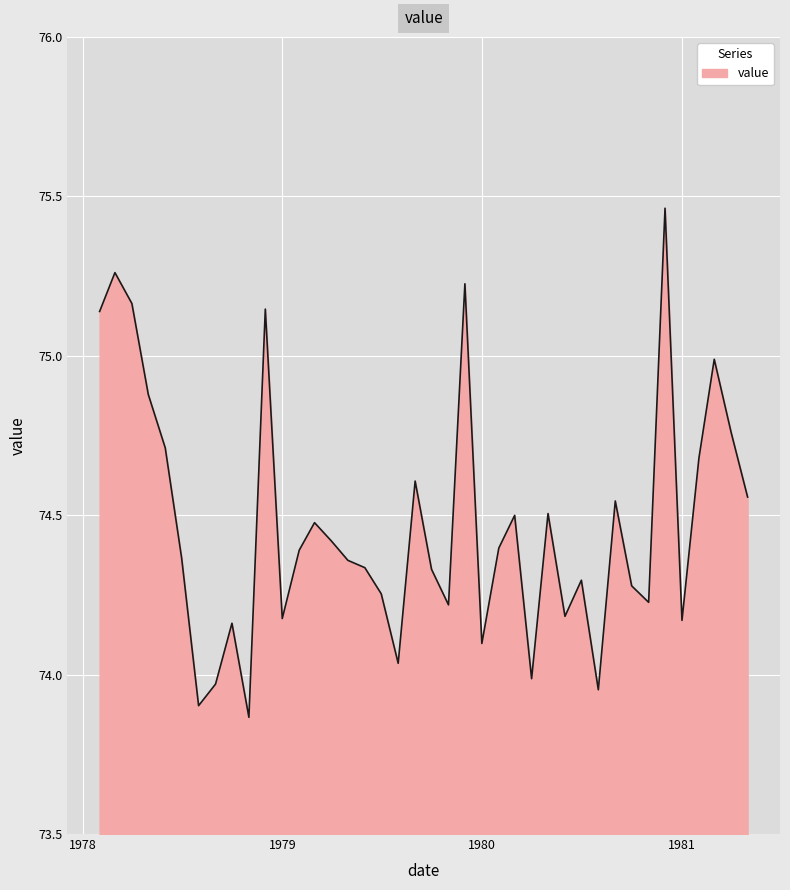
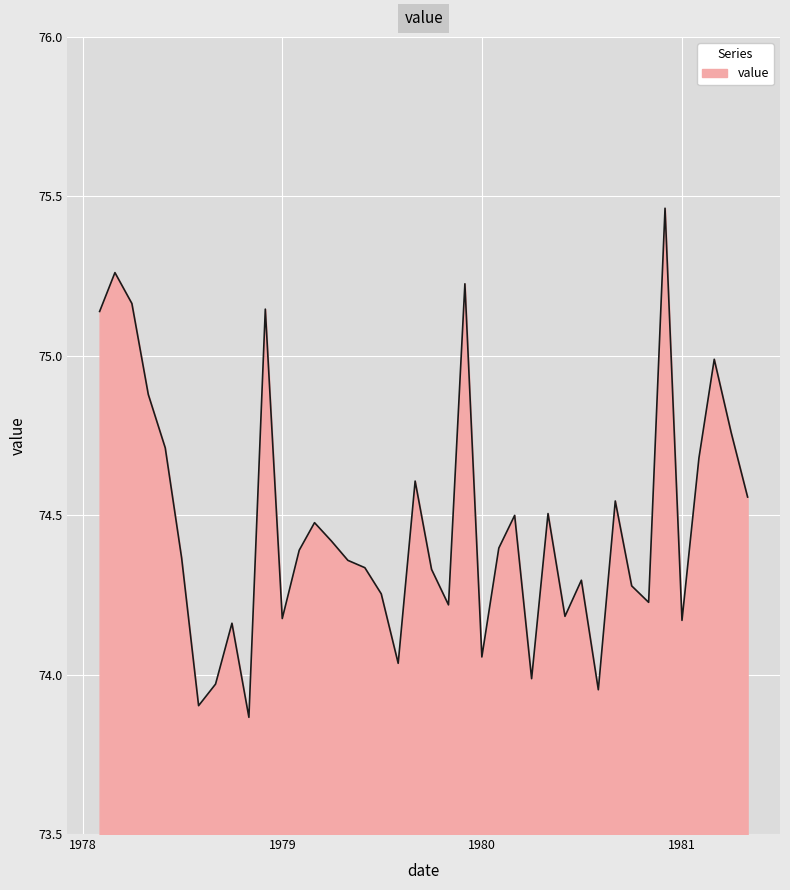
1980: 74.10 -> 74.06
